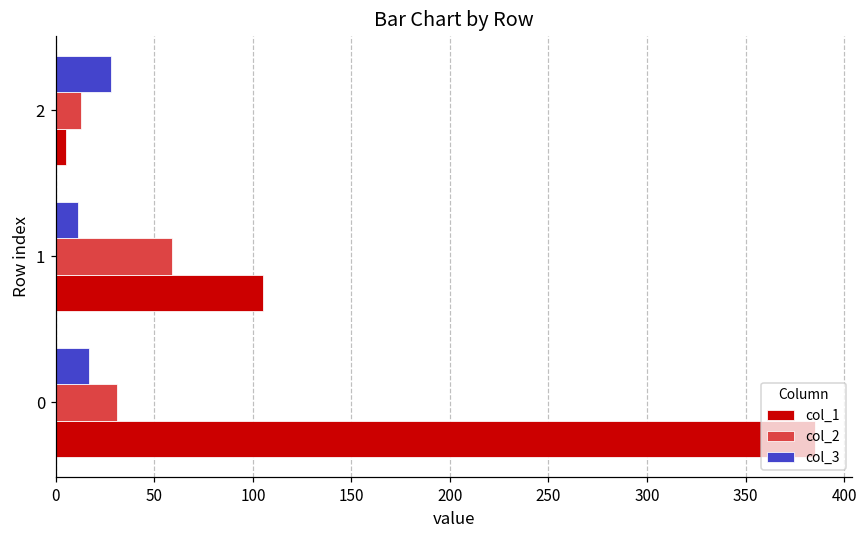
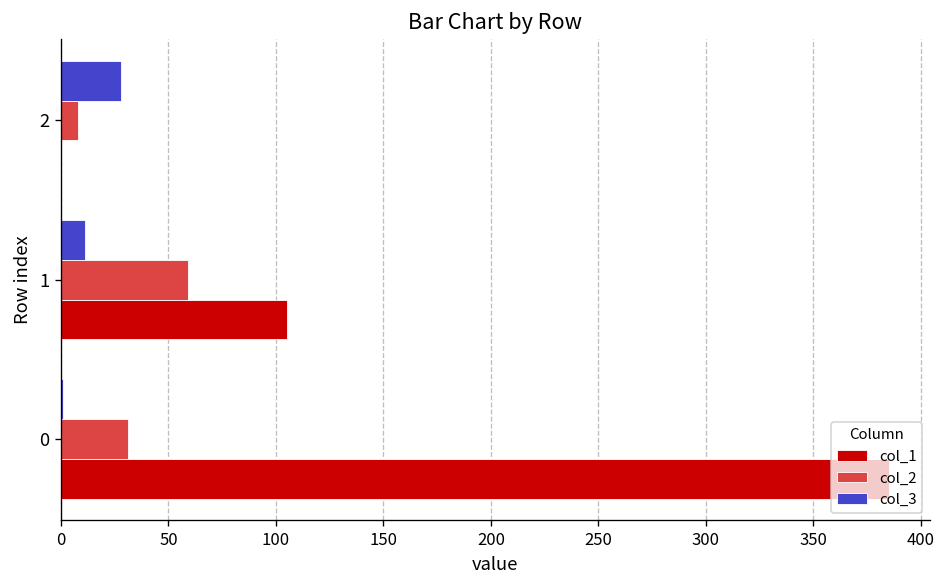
col_2, 2: 13 -> 8
col_1, 2: 5 -> 0
col_3, 0: 17 -> 1
